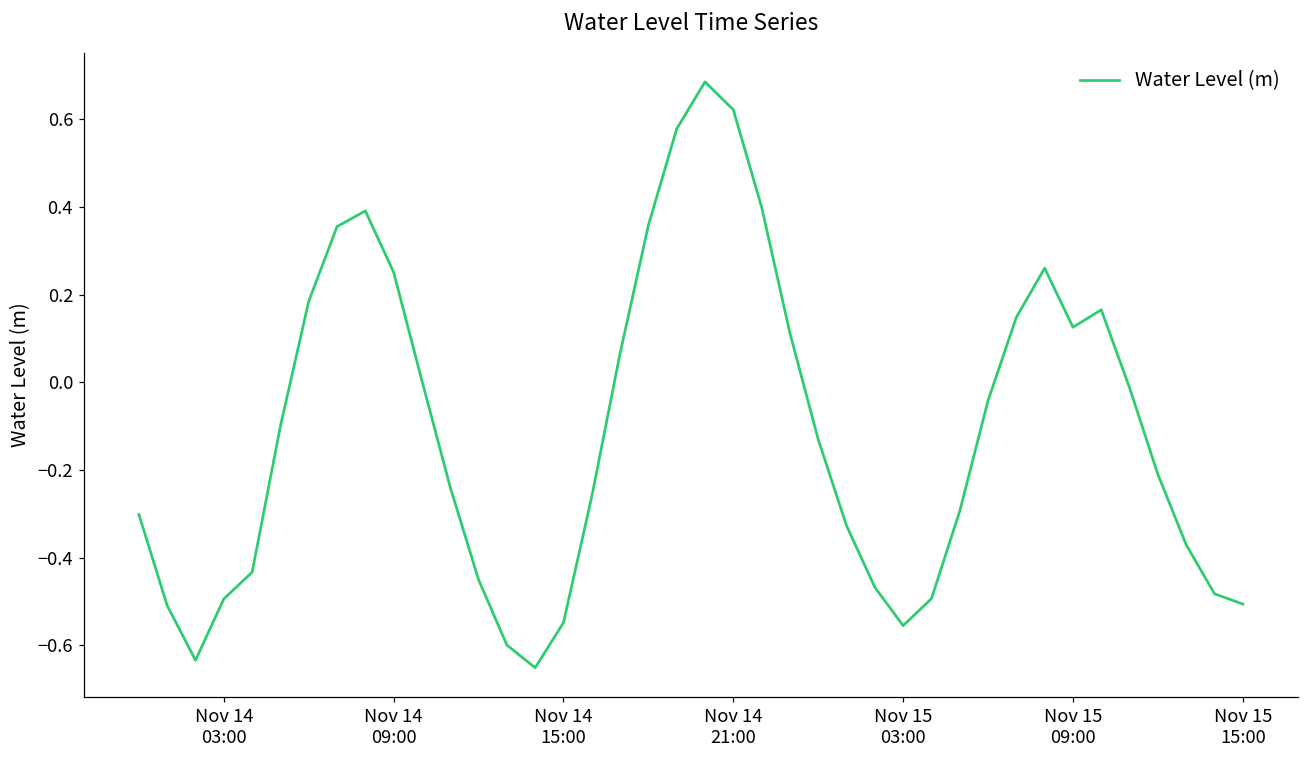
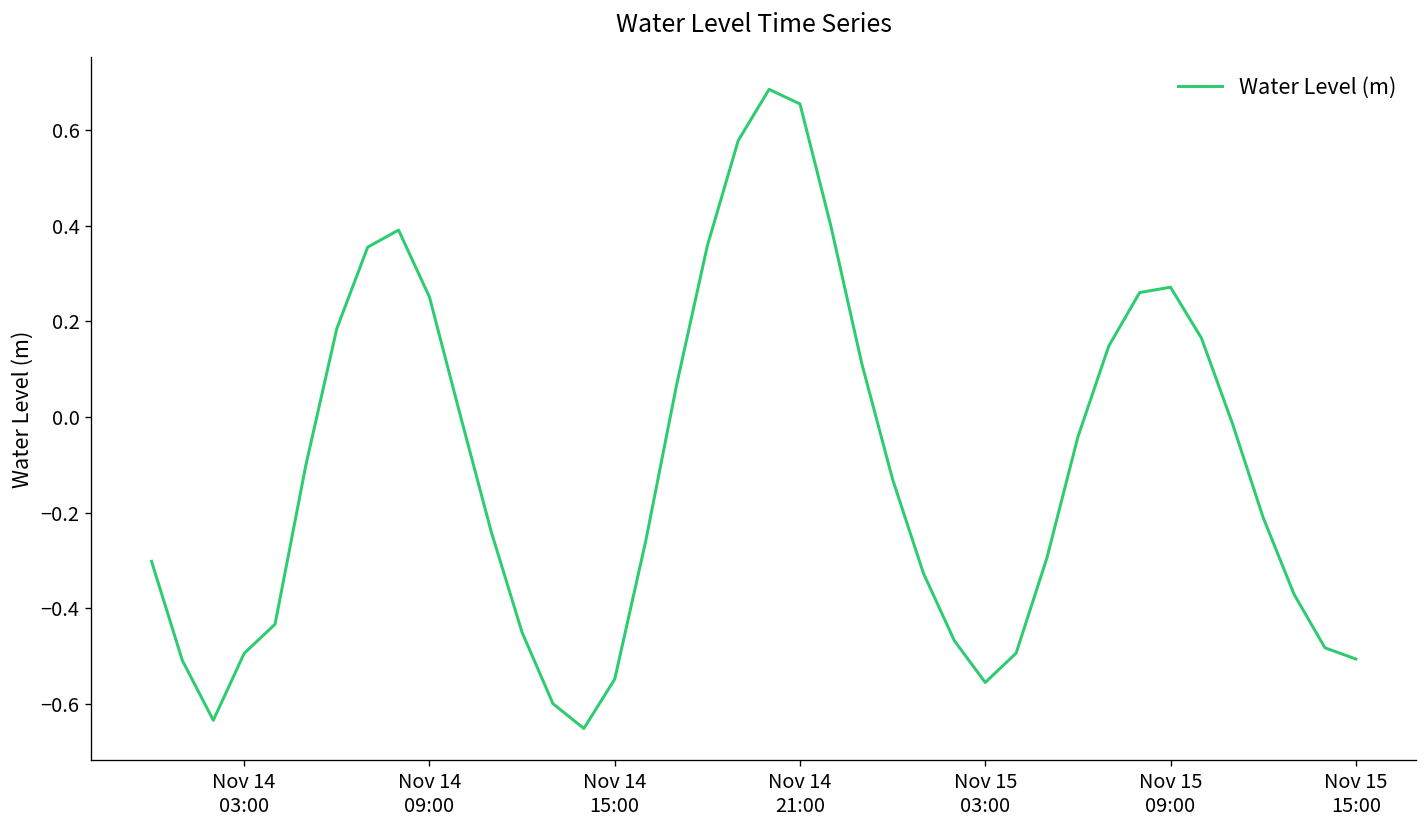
Nov 14 21:00: 0.62 -> 0.65
Nov 15 09:00: 0.13 -> 0.27
